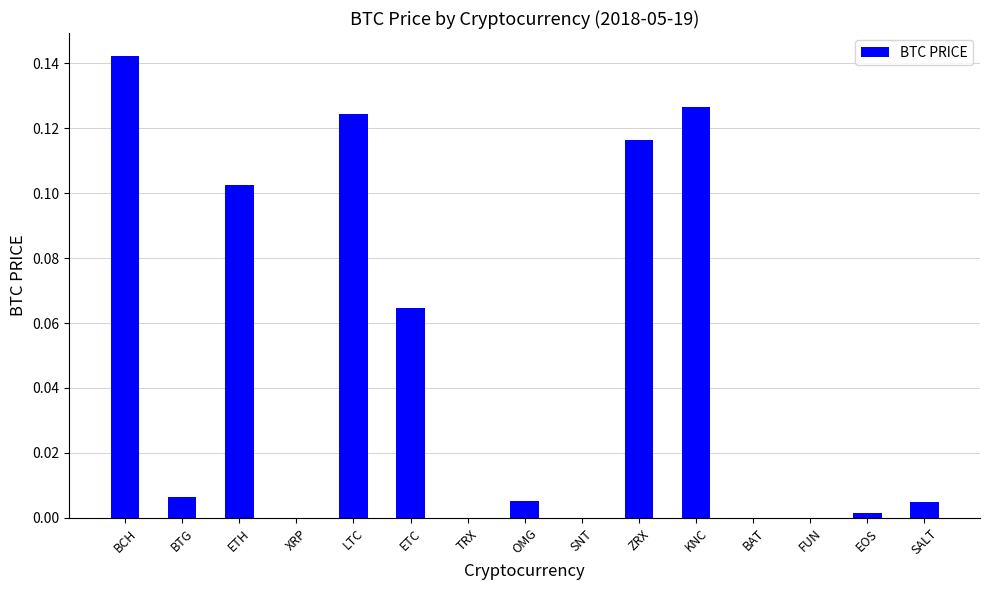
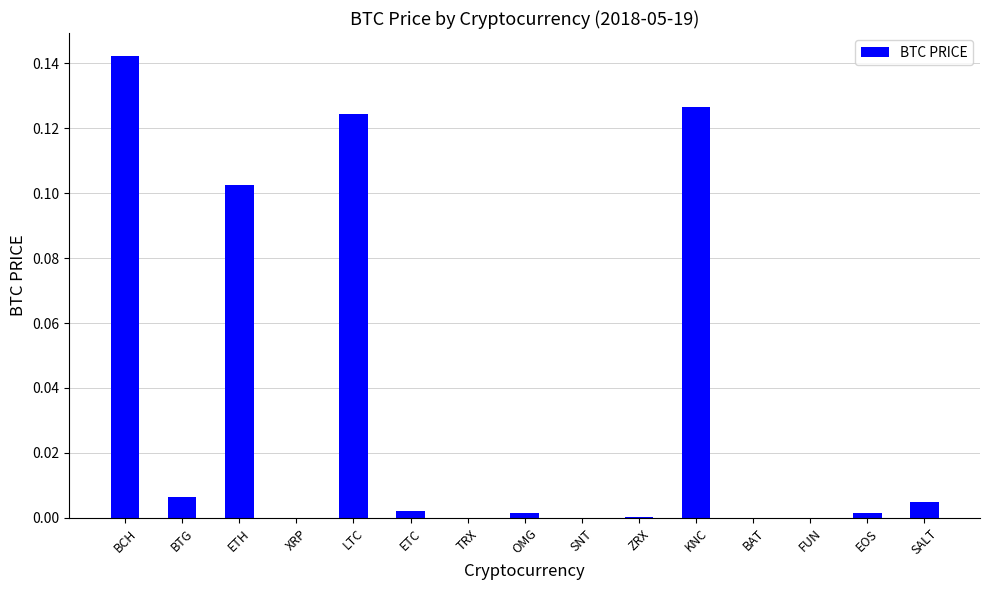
ETC: 0.065 -> 0.002
OMG: 0.005 -> 0.002
ZRX: 0.116 -> 0.000
